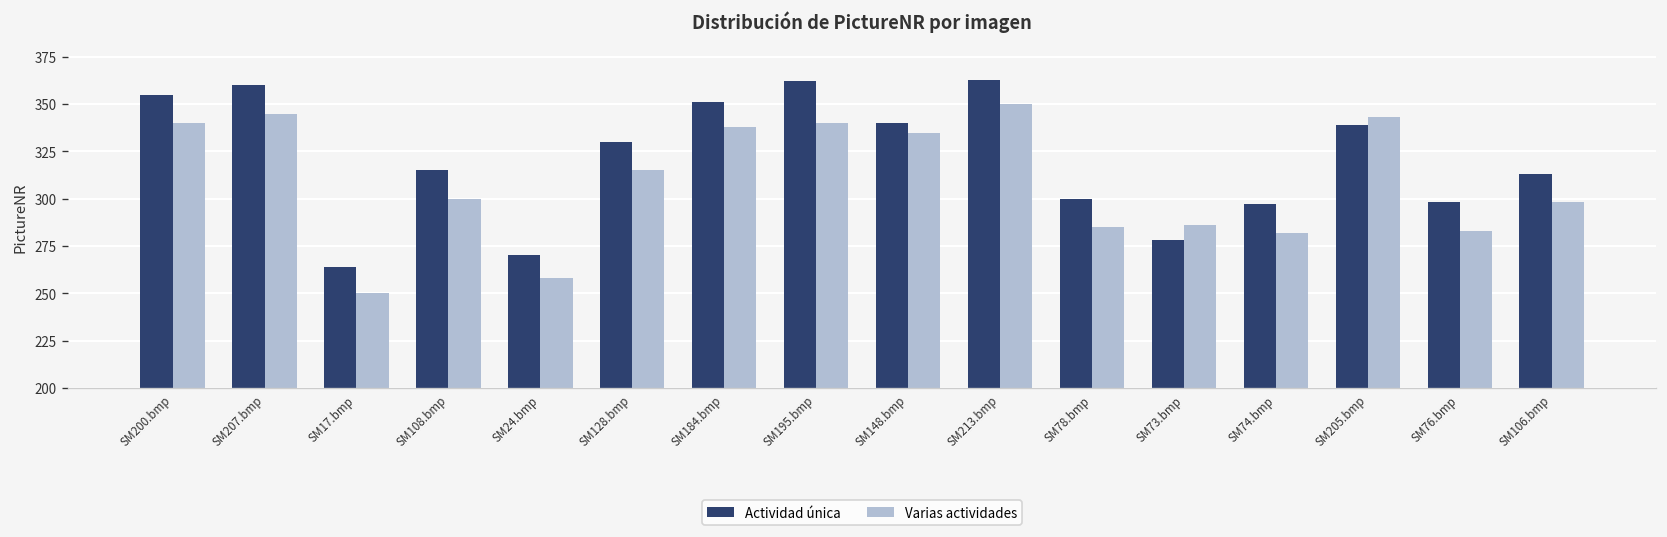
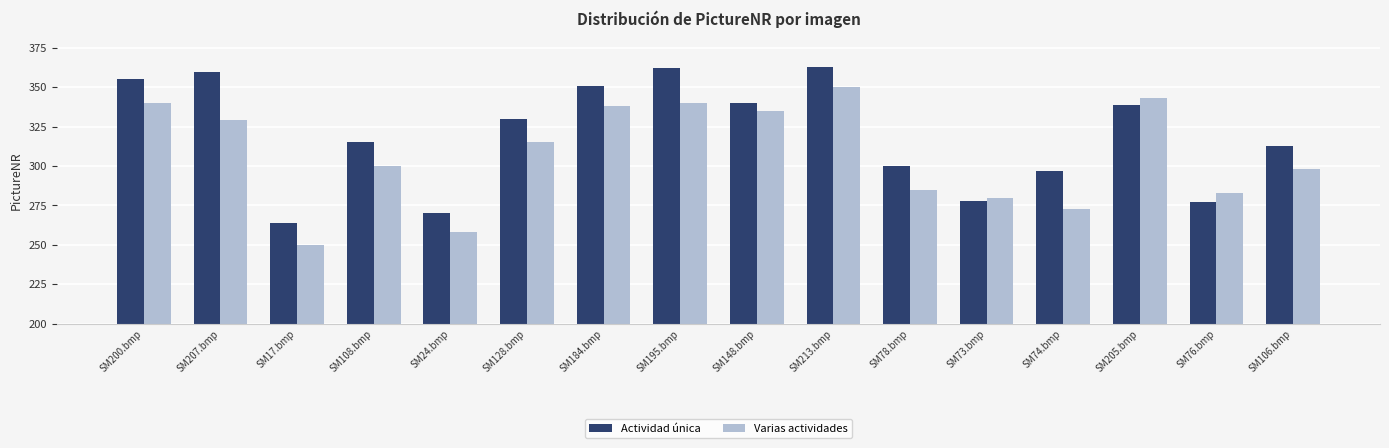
Varias actividades, SM207.bmp: 345 -> 329
Varias actividades, SM73.bmp: 286 -> 280
Varias actividades, SM74.bmp: 282 -> 273
Actividad única, SM76.bmp: 298 -> 277
